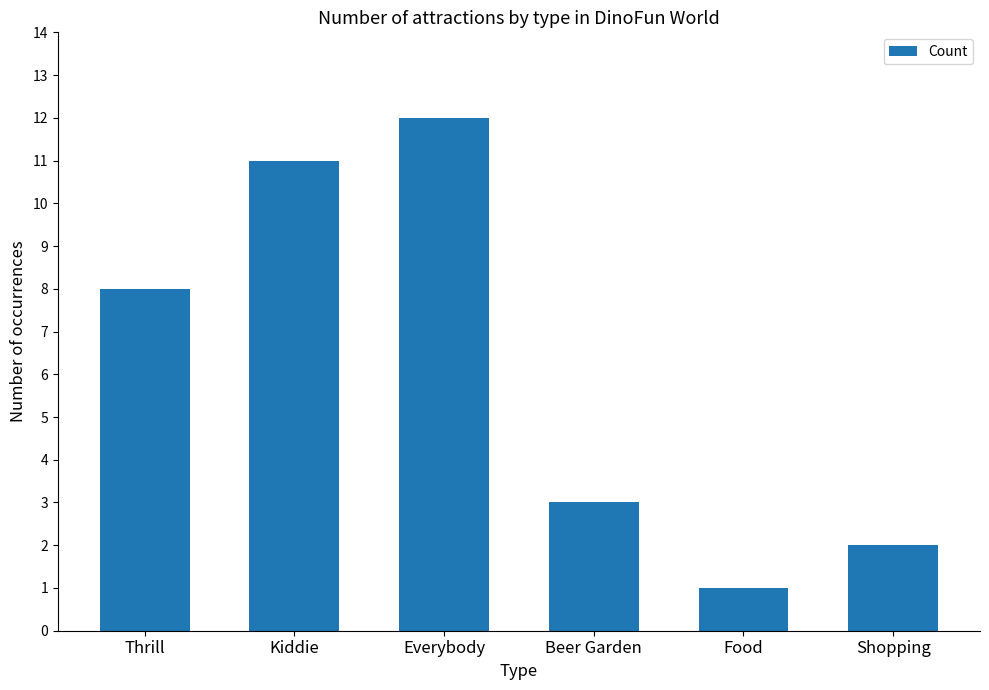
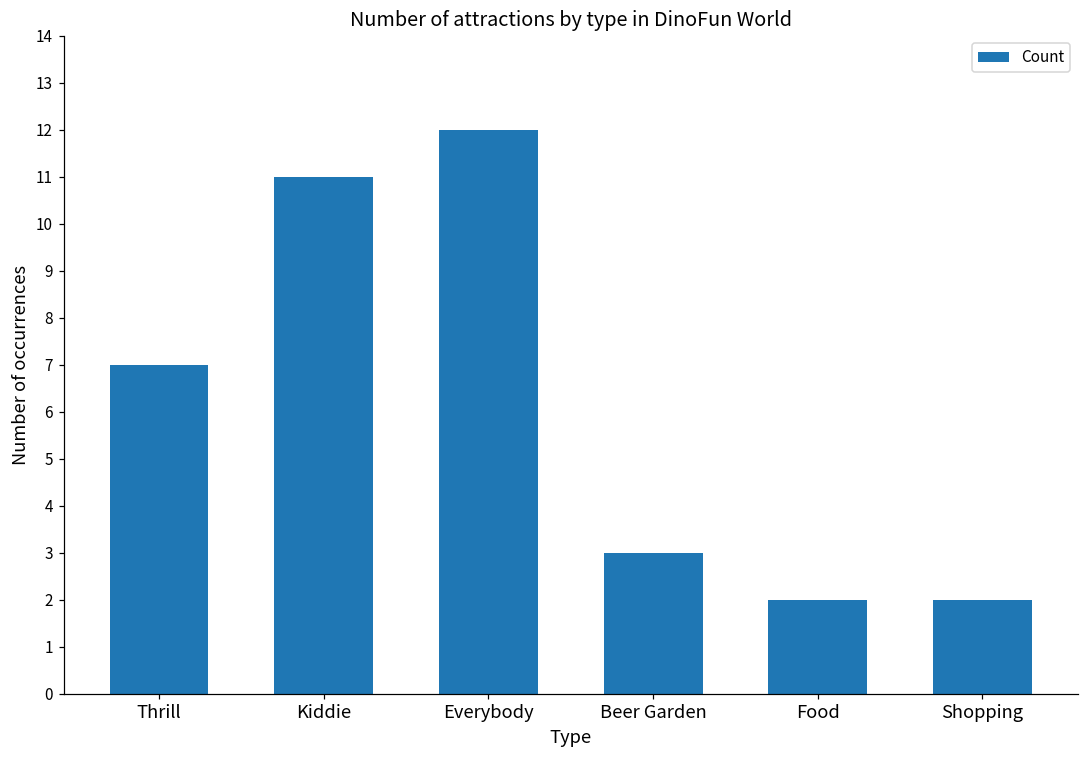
Thrill: 8 -> 7
Food: 1 -> 2
